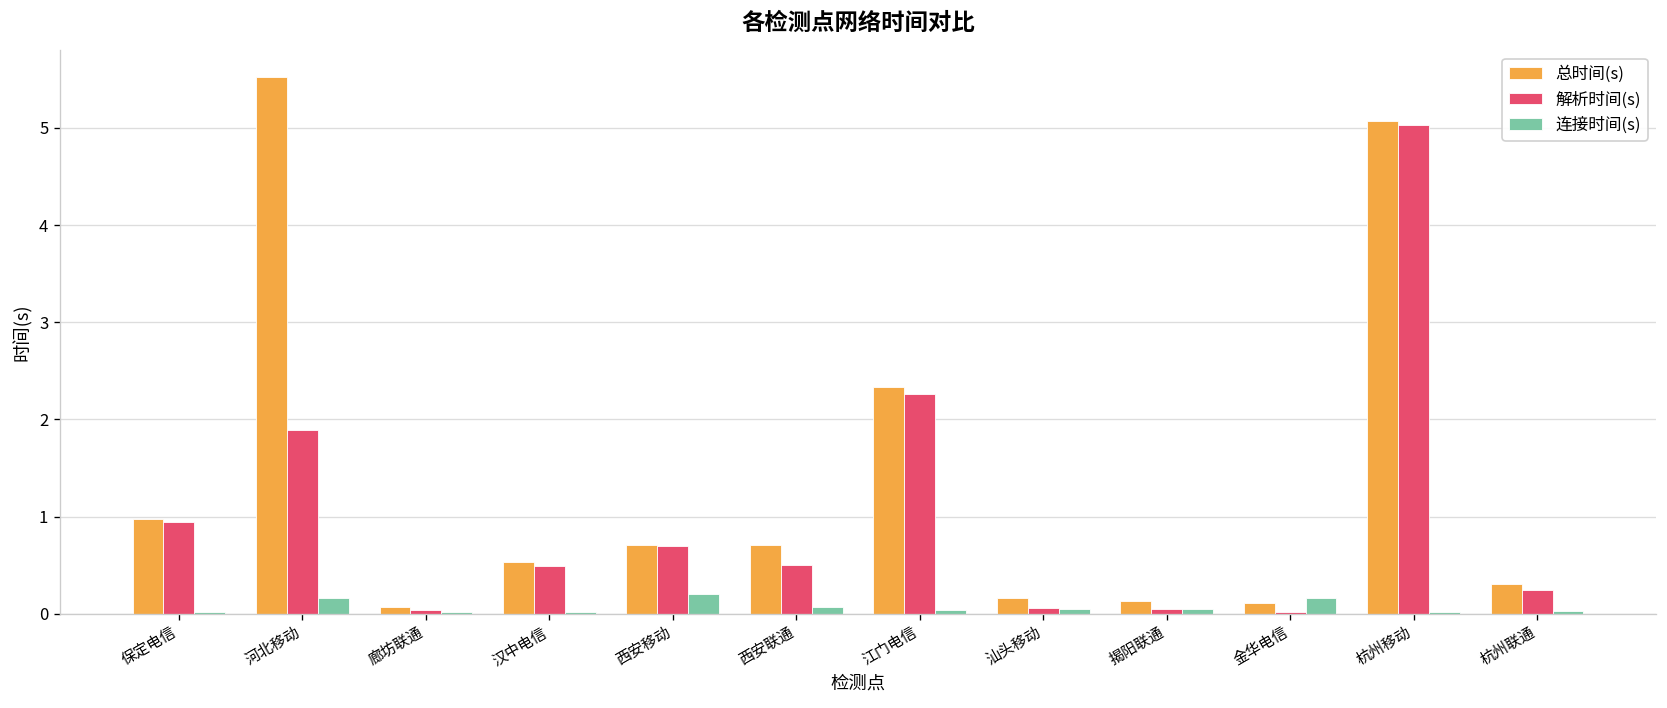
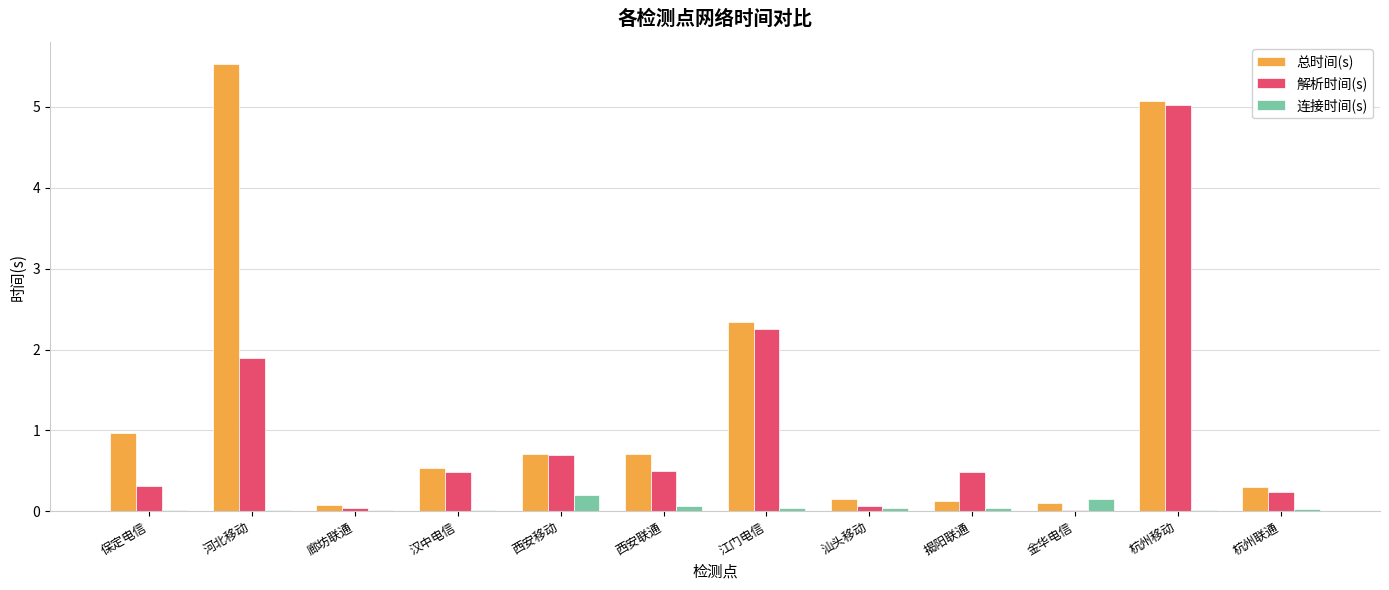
解析时间(s), 保定电信: 0.9 -> 0.3
连接时间(s), 河北移动: 0.2 -> 0.0
解析时间(s), 揭阳联通: 0.0 -> 0.5
